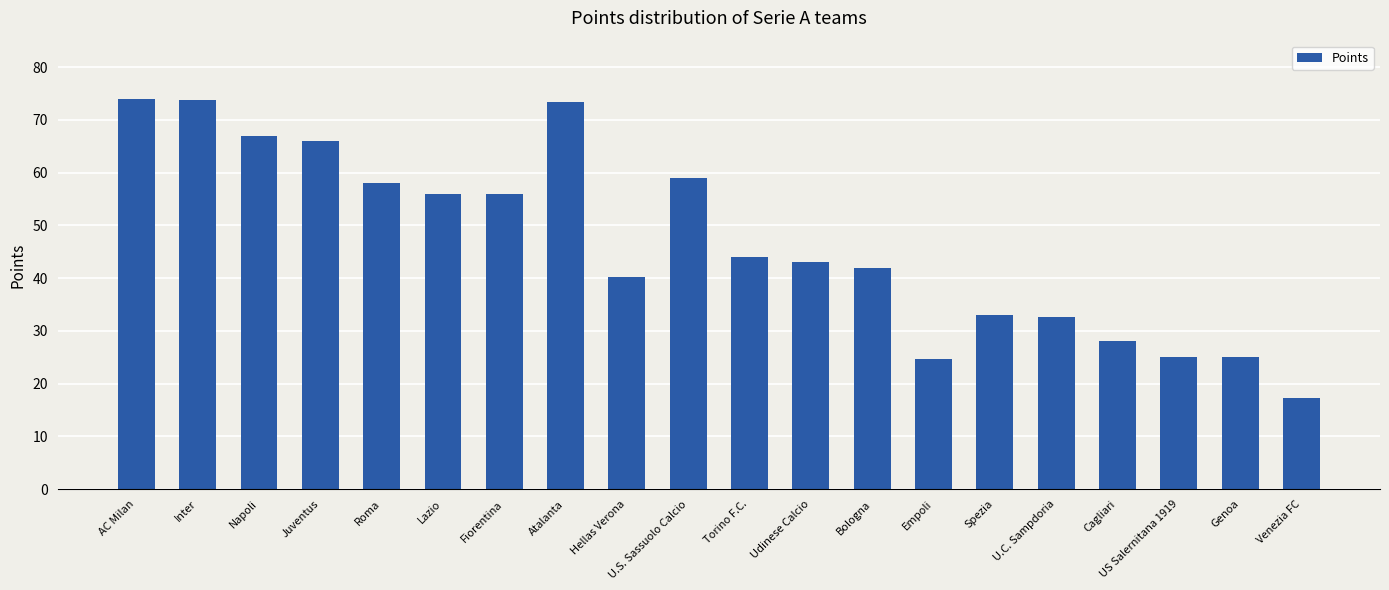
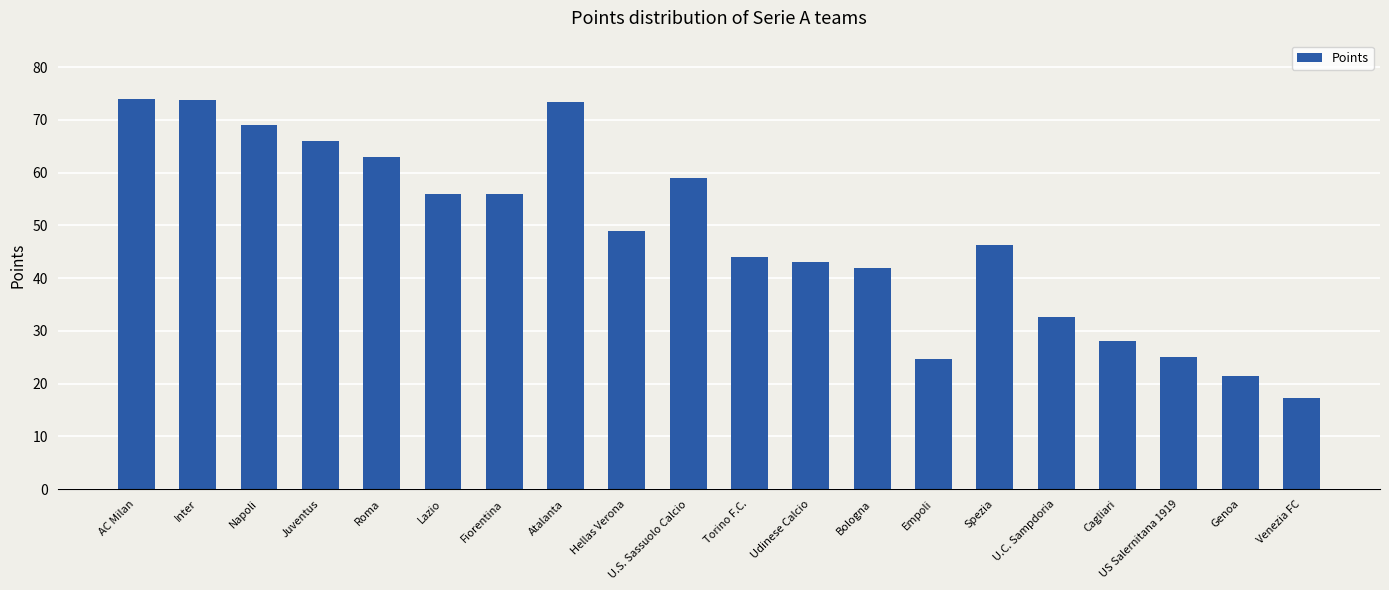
Napoli: 67 -> 69
Roma: 58 -> 63
Hellas Verona: 40 -> 49
Spezia: 33 -> 46
Genoa: 25 -> 21
